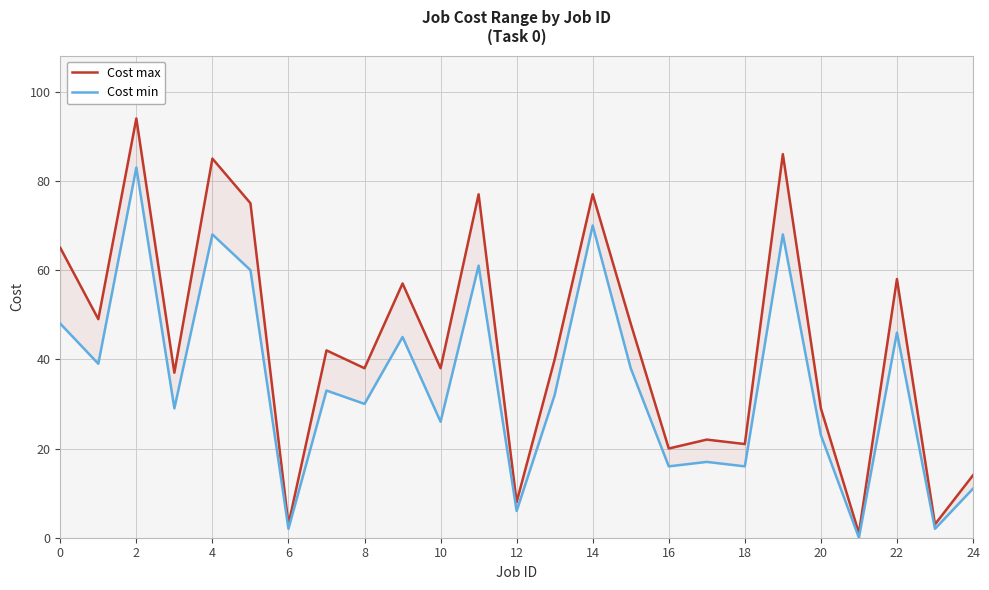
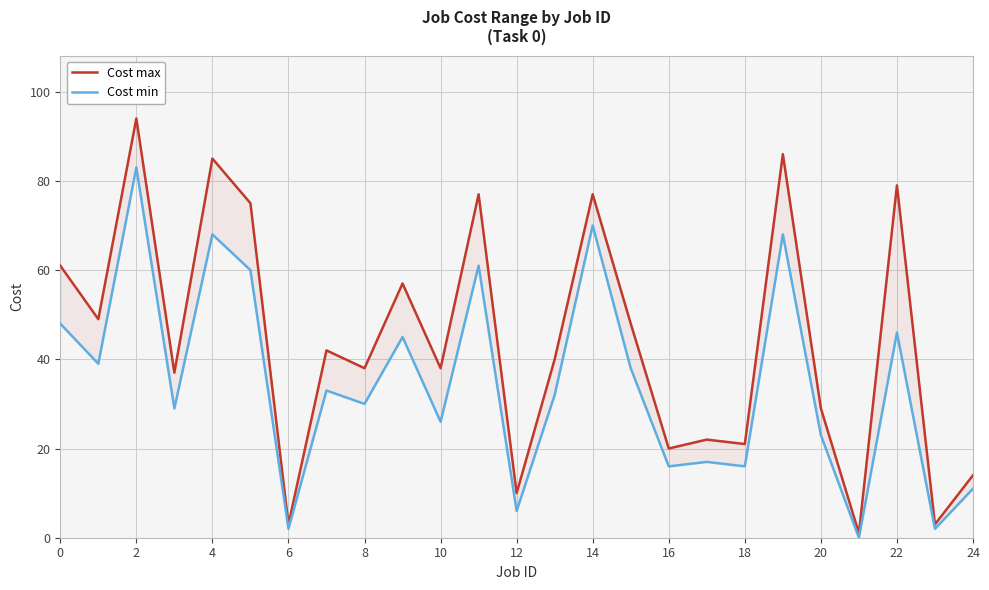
Cost max, 0: 65 -> 61
Cost max, 12: 8 -> 10
Cost max, 22: 58 -> 79
